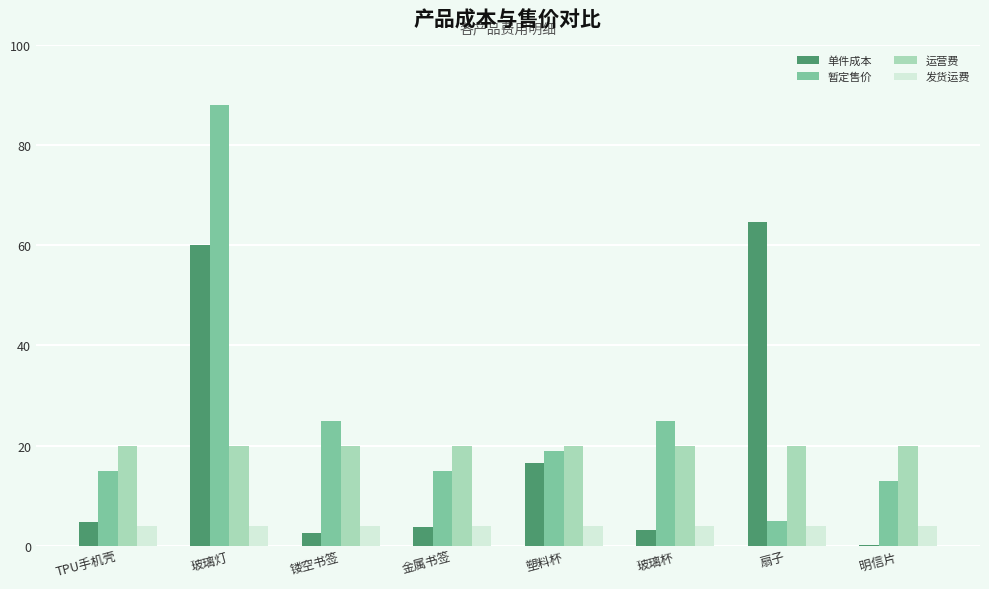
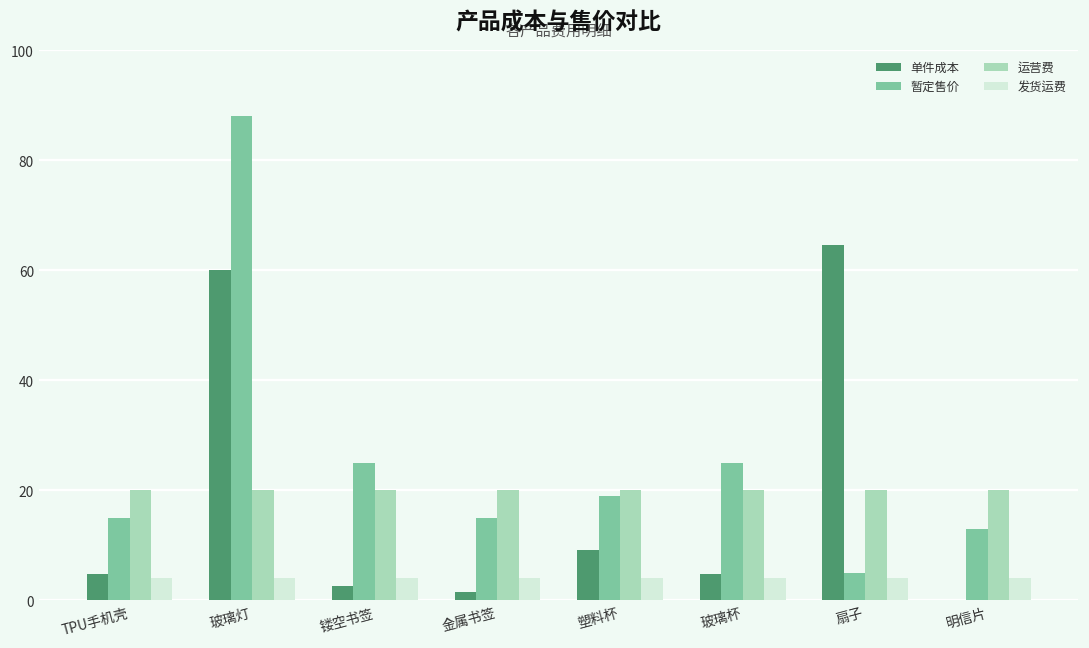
单件成本, 金属书签: 4 -> 1
单件成本, 塑料杯: 16 -> 9
单件成本, 玻璃杯: 3 -> 5
